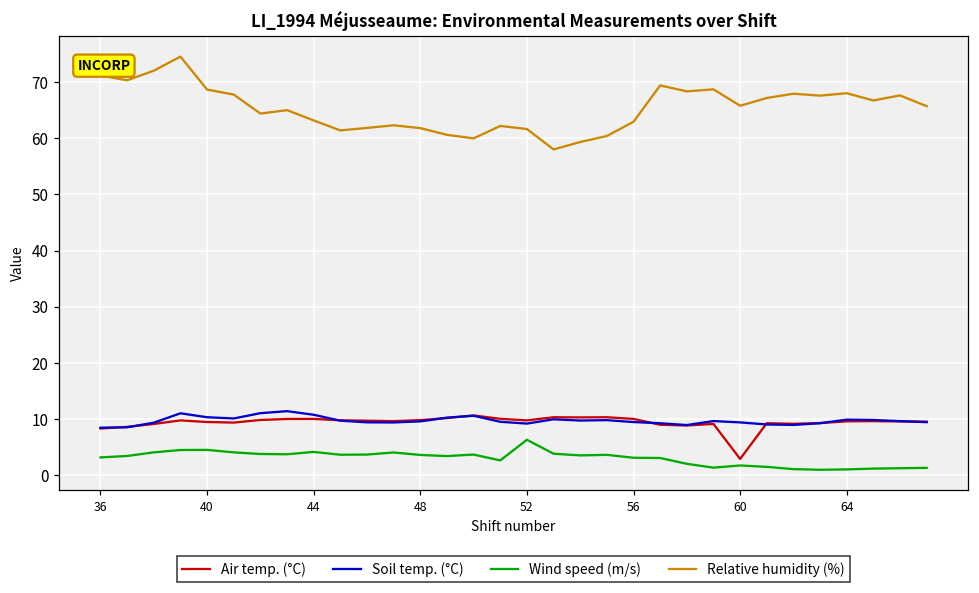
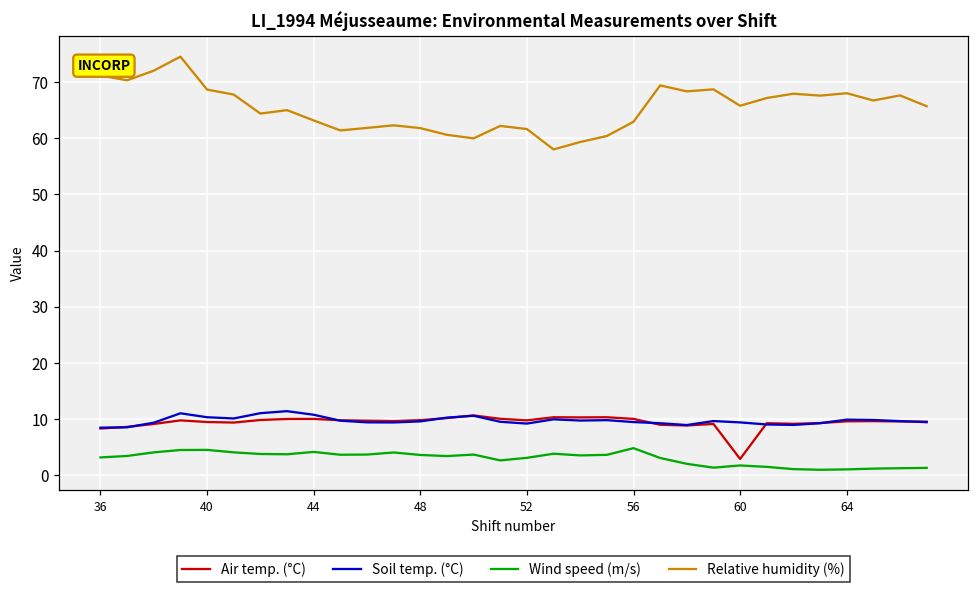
Wind speed (m/s), 52: 6 -> 3
Wind speed (m/s), 56: 3 -> 5
